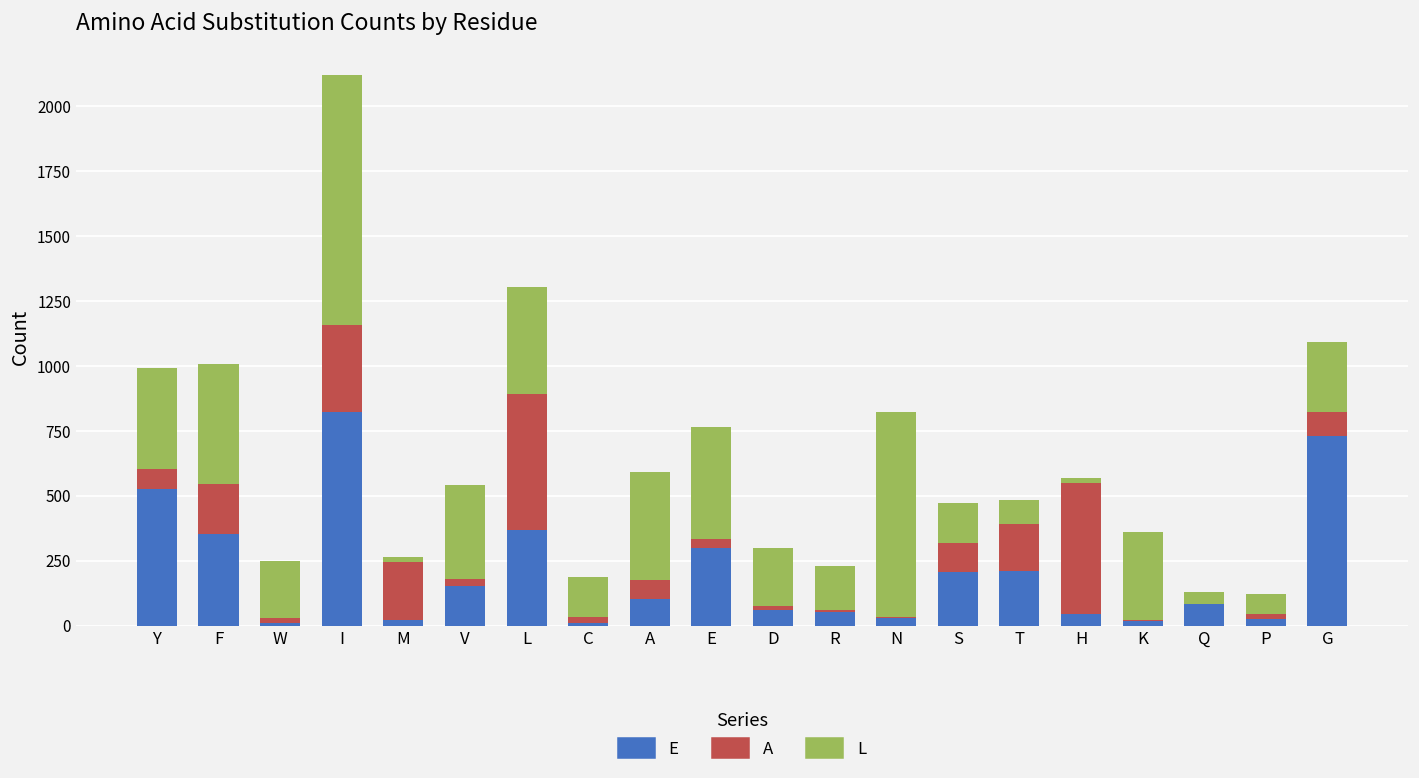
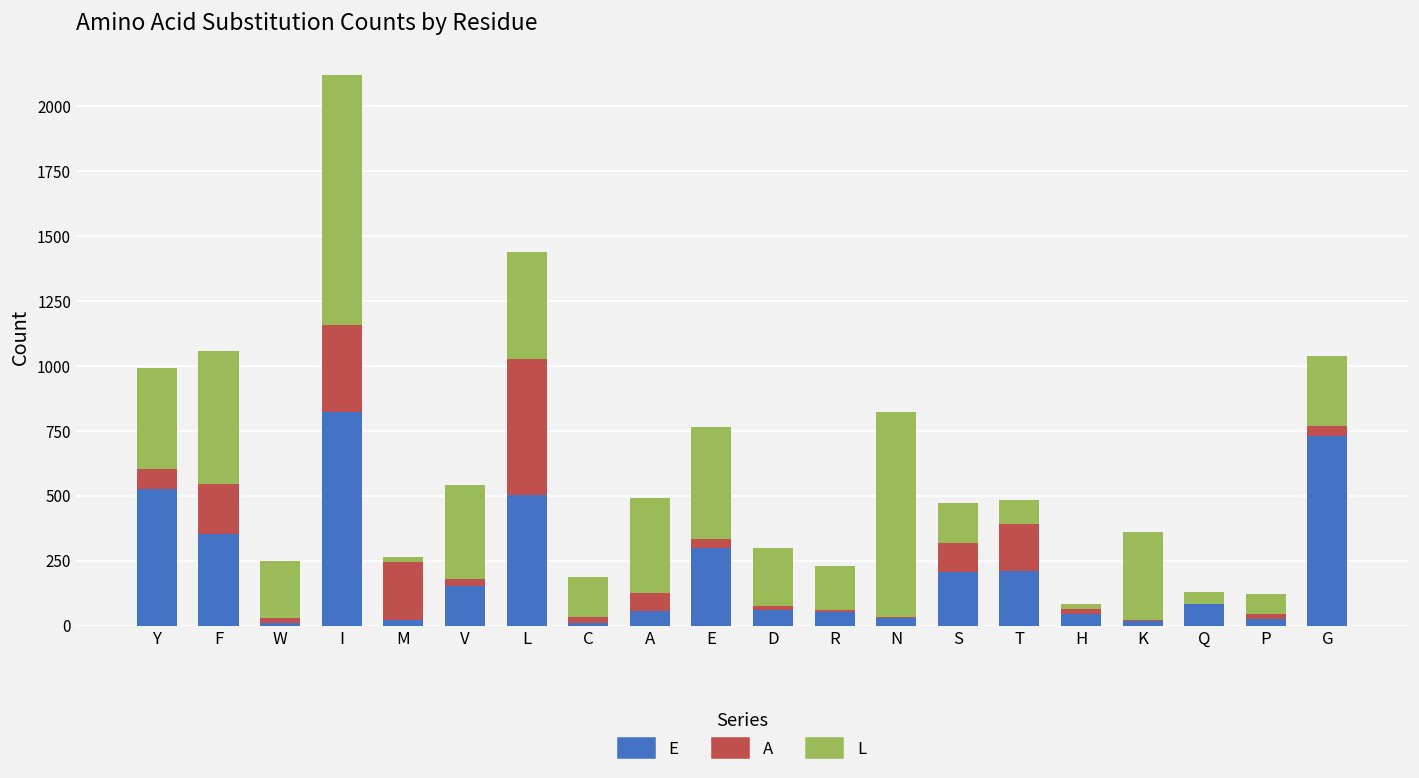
L, F: 460 -> 510
E, L: 370 -> 500
E, A: 100 -> 60
L, A: 420 -> 370
A, H: 500 -> 20
A, G: 90 -> 40
